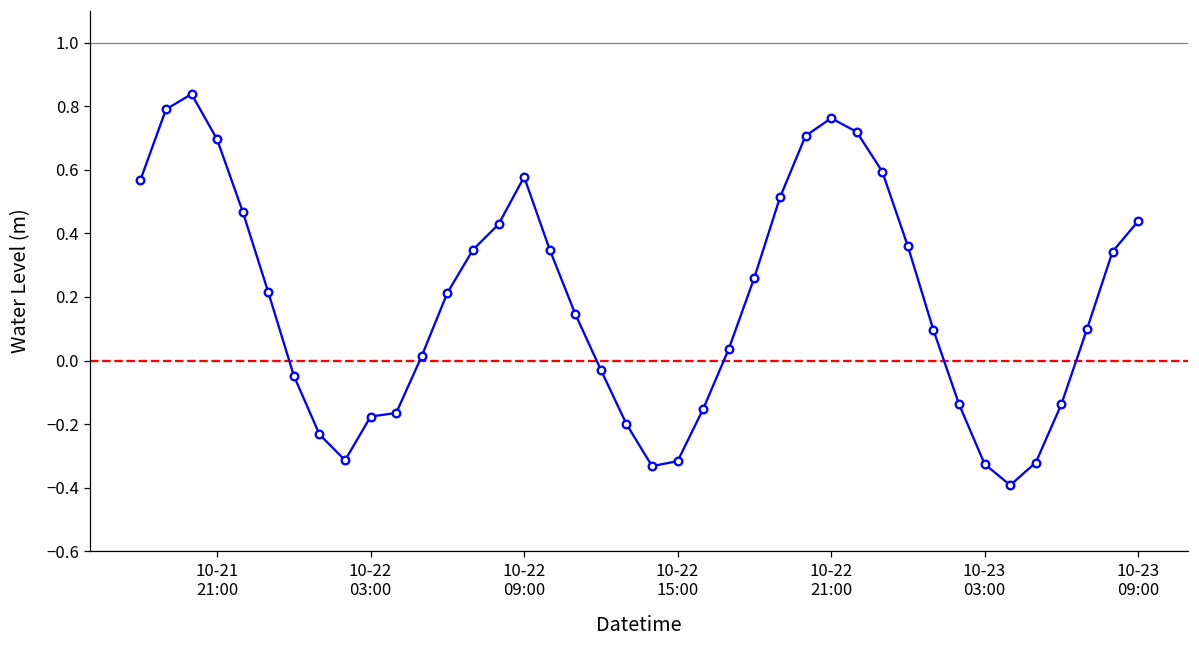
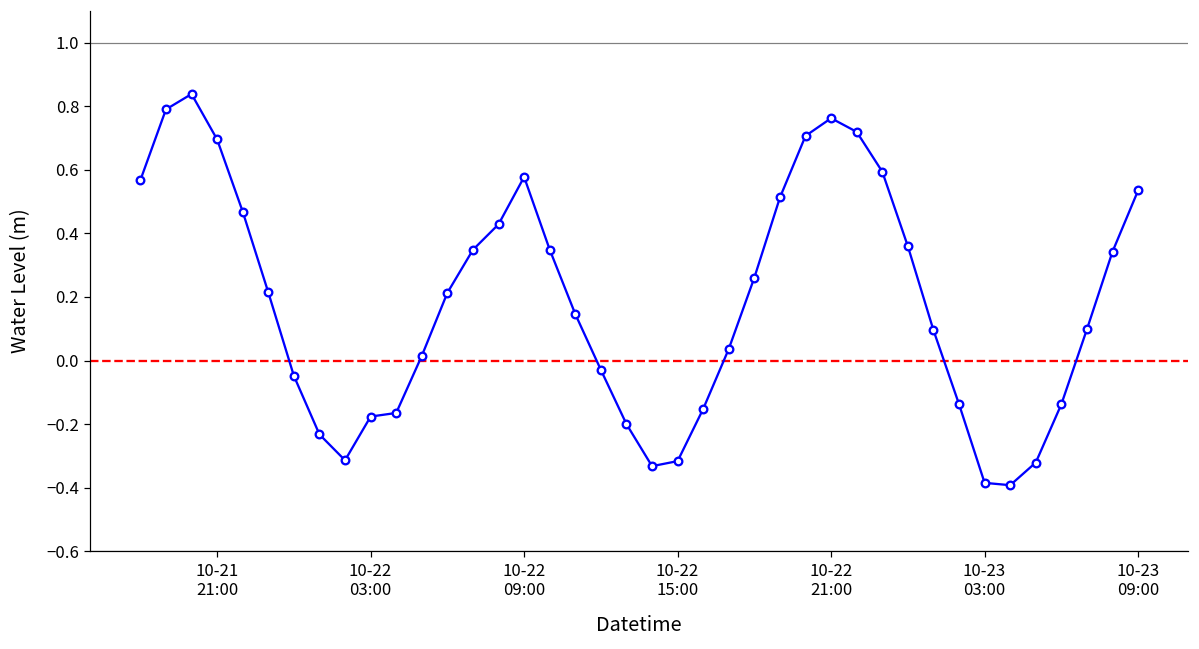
10-23 03:00: -0.33 -> -0.38
10-23 09:00: 0.44 -> 0.54
